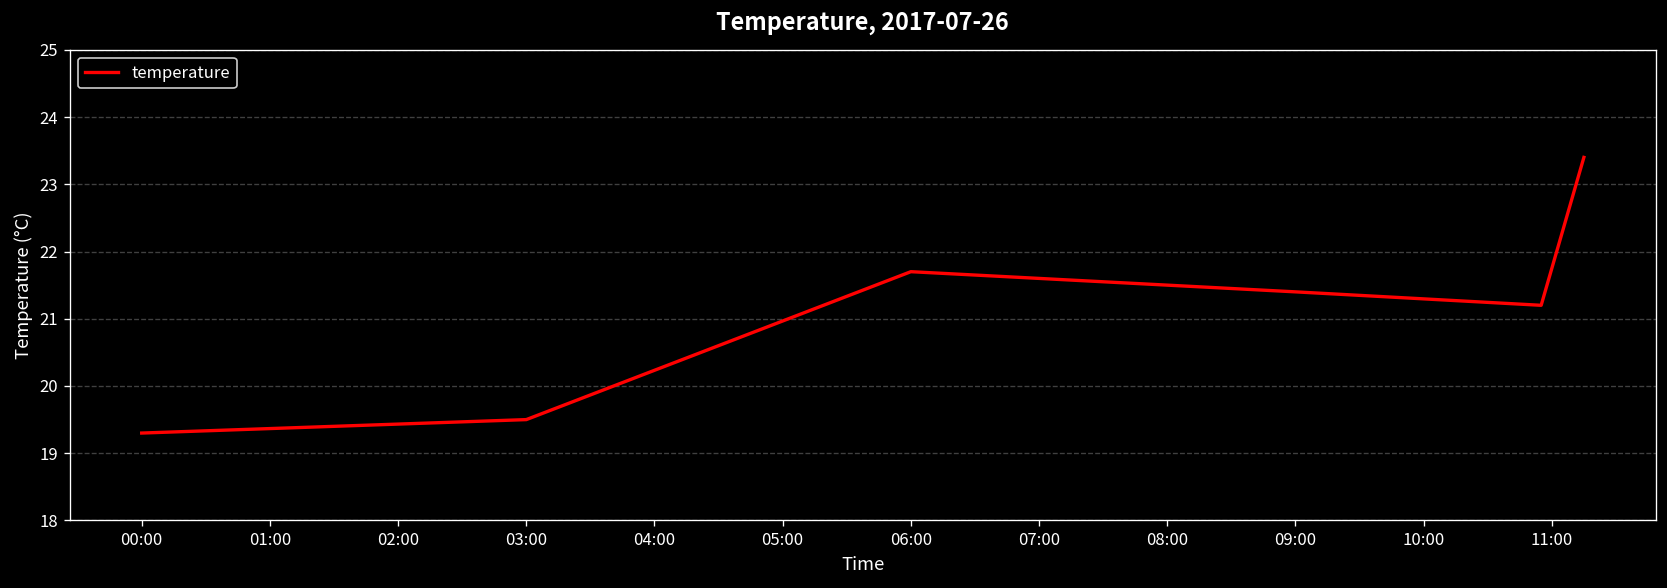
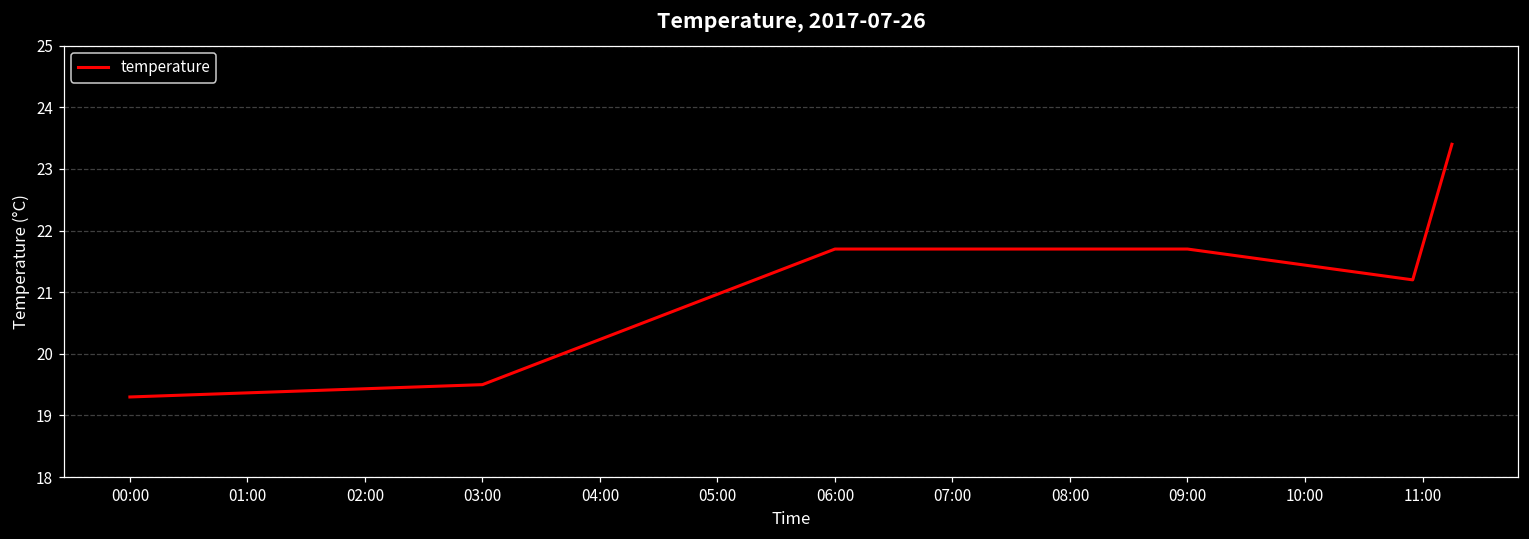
09:00: 21.4 -> 21.7
